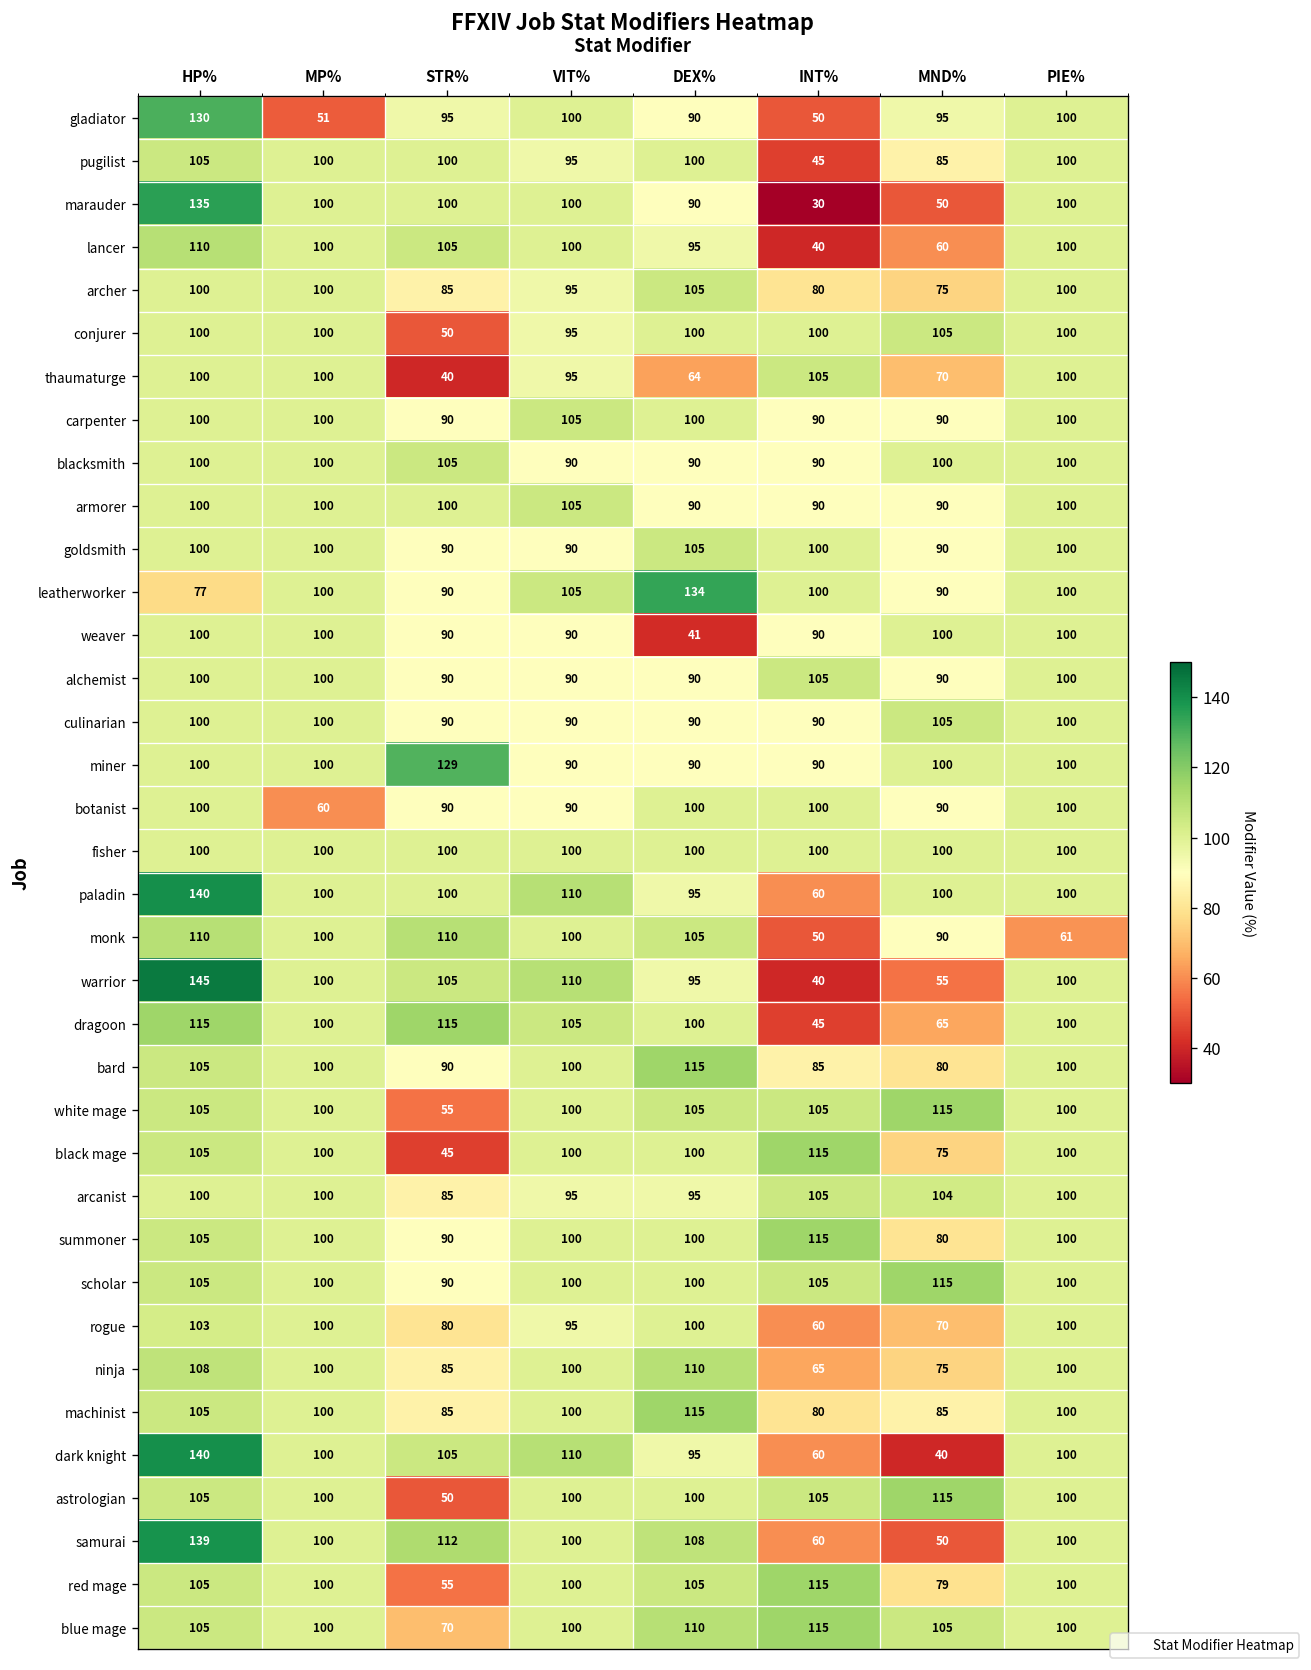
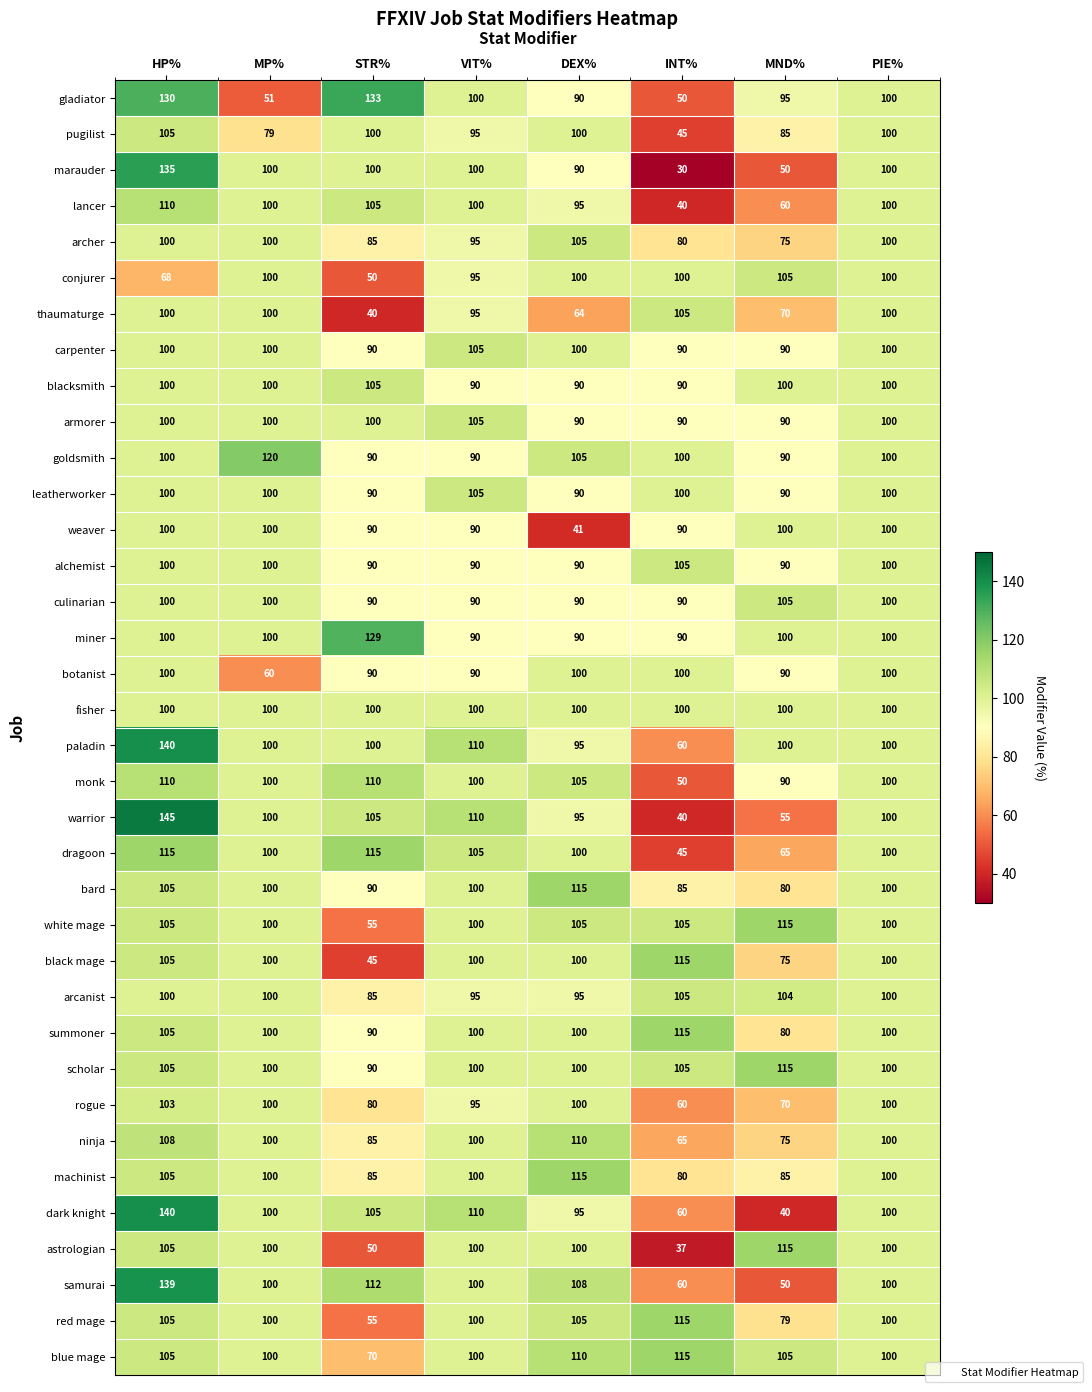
gladiator, STR%: 95 -> 133
pugilist, MP%: 100 -> 79
conjurer, HP%: 100 -> 68
goldsmith, MP%: 100 -> 120
leatherworker, HP%: 77 -> 100
leatherworker, DEX%: 134 -> 90
monk, PIE%: 61 -> 100
astrologian, INT%: 105 -> 37
